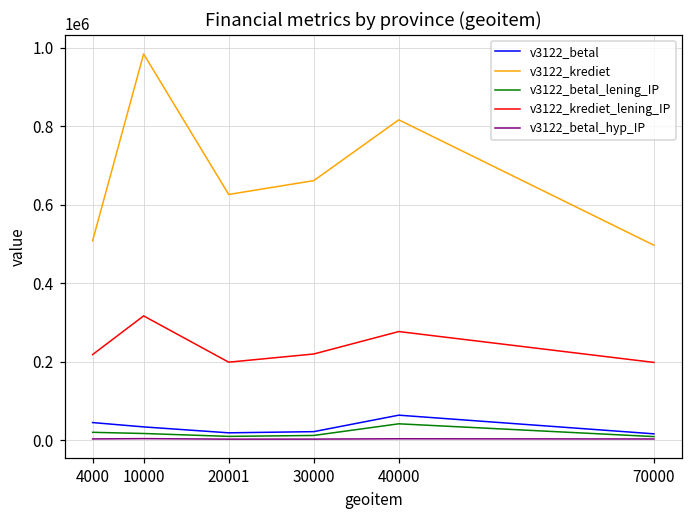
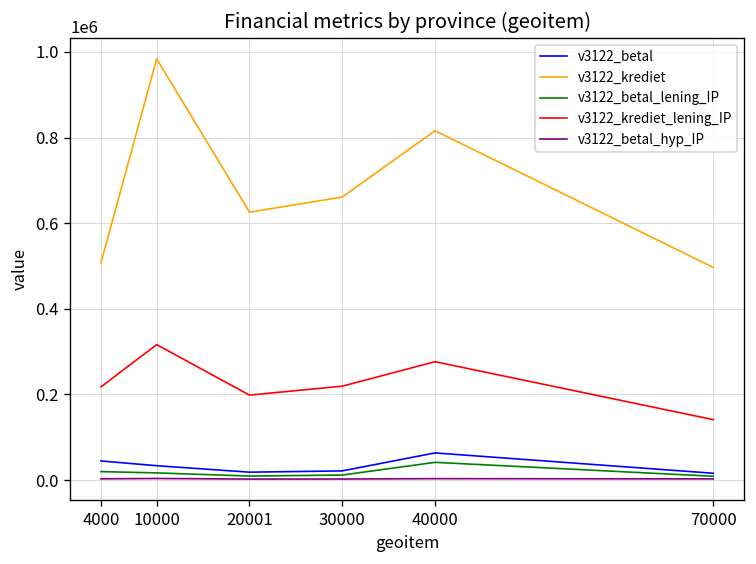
v3122_krediet_lening_IP, 70000: 200000 -> 140000
